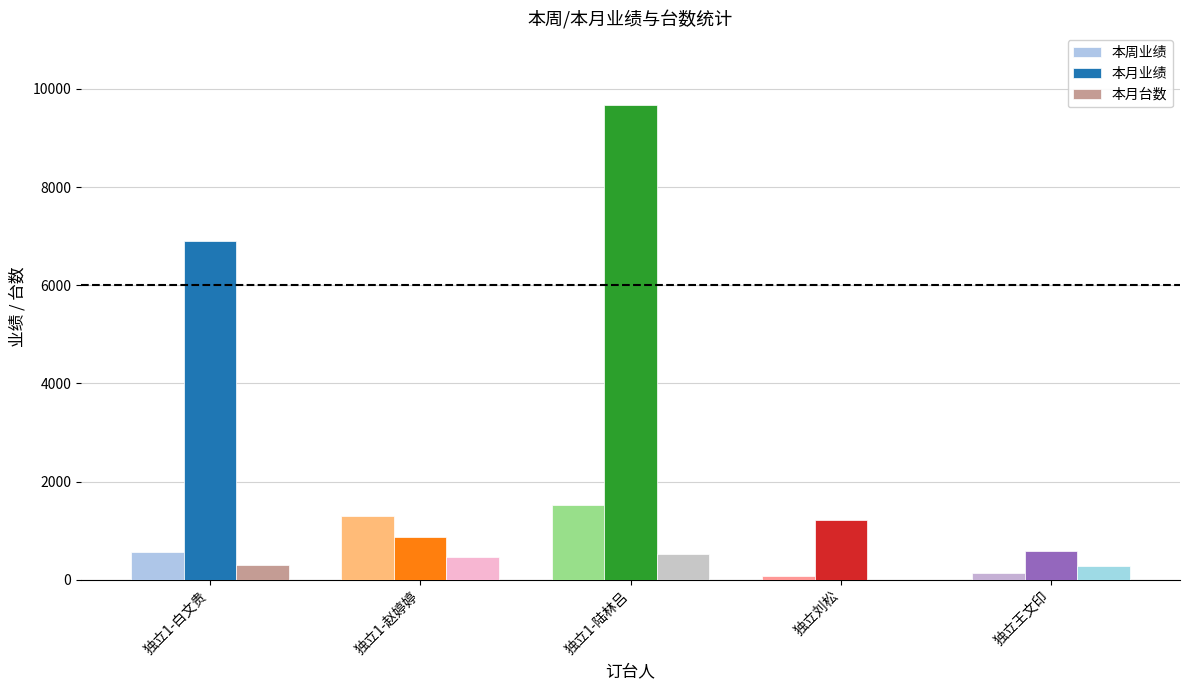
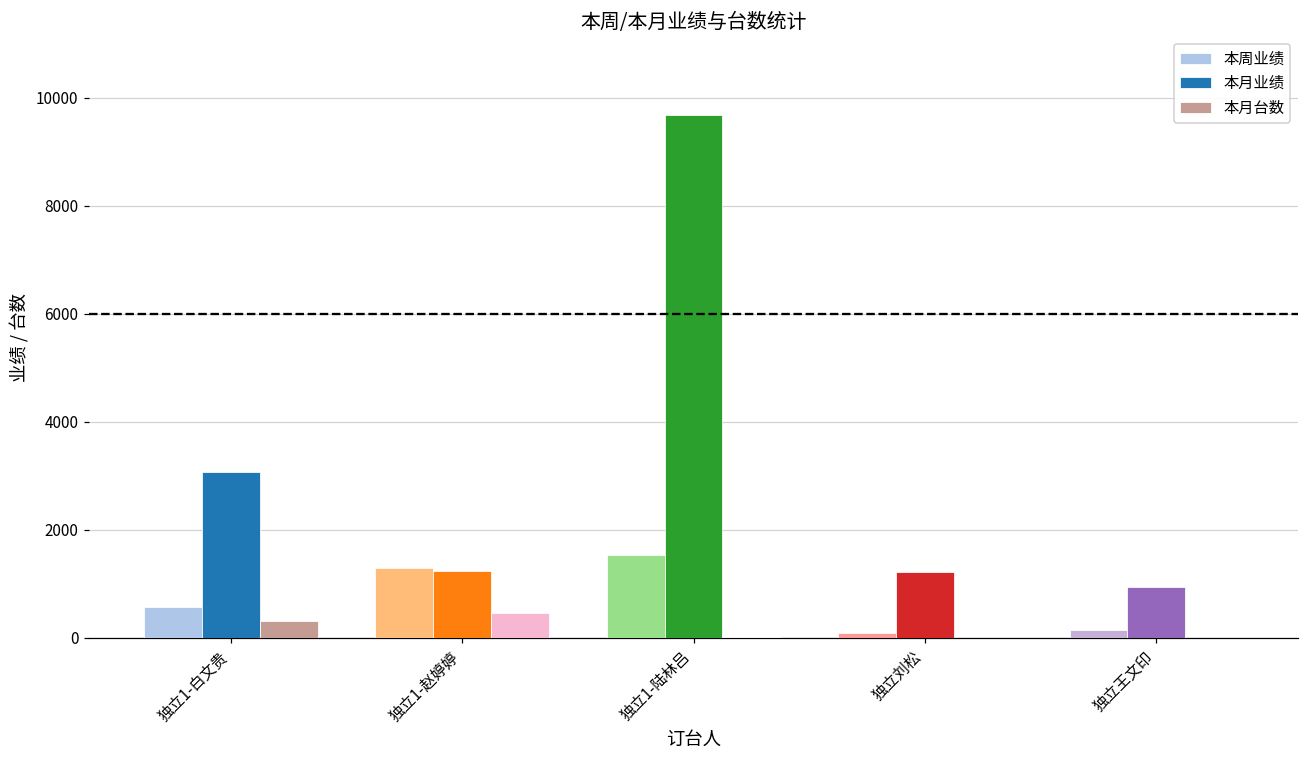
本月业绩, 独立1-白文贵: 6900 -> 3100
本月业绩, 独立1-赵婷婷: 900 -> 1200
本月台数, 独立1-陆林吕: 500 -> 0
本月业绩, 独立王文印: 600 -> 900
本月台数, 独立王文印: 300 -> 0
